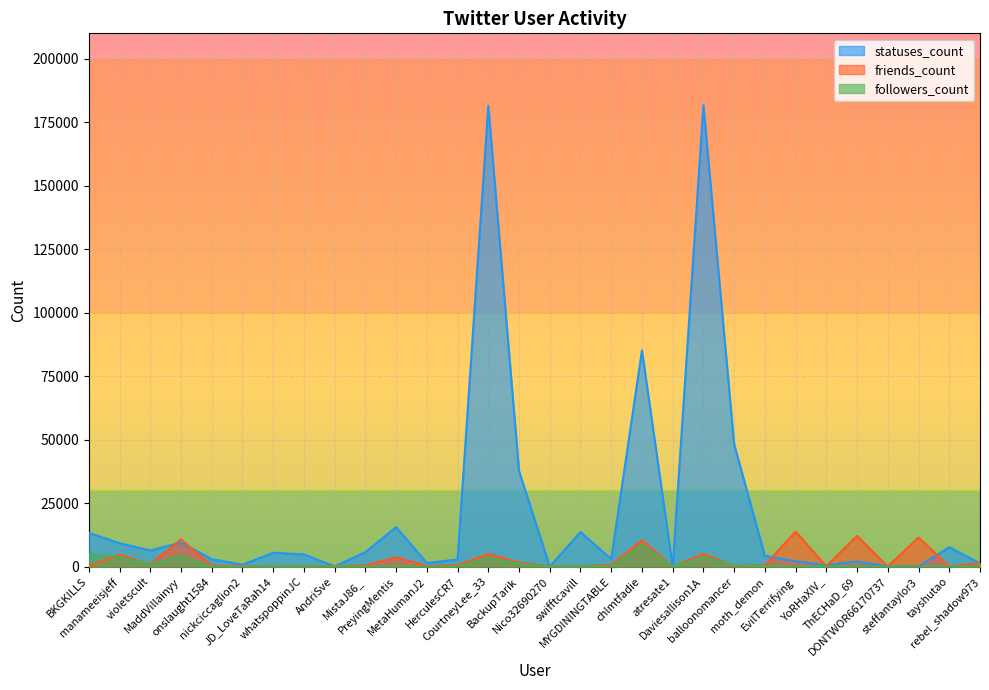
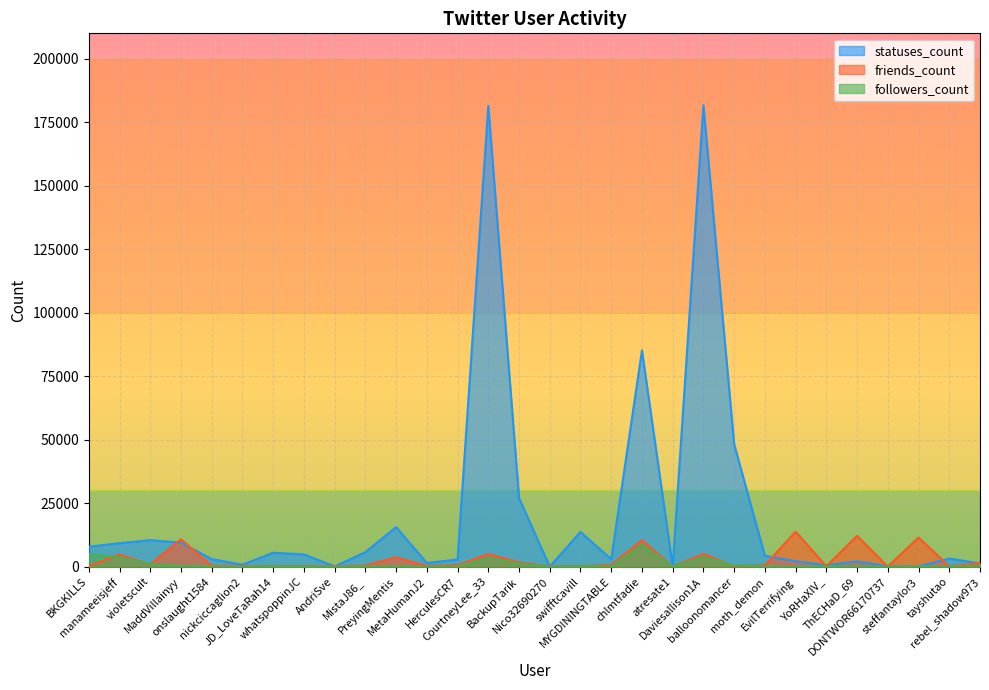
statuses_count, BKGKILLS: 13000 -> 8000
statuses_count, violetscuIt: 6000 -> 10000
followers_count, MaddVillainyy: 4000 -> 0
statuses_count, BackupTarik: 38000 -> 27000
statuses_count, tayshutao: 8000 -> 3000
